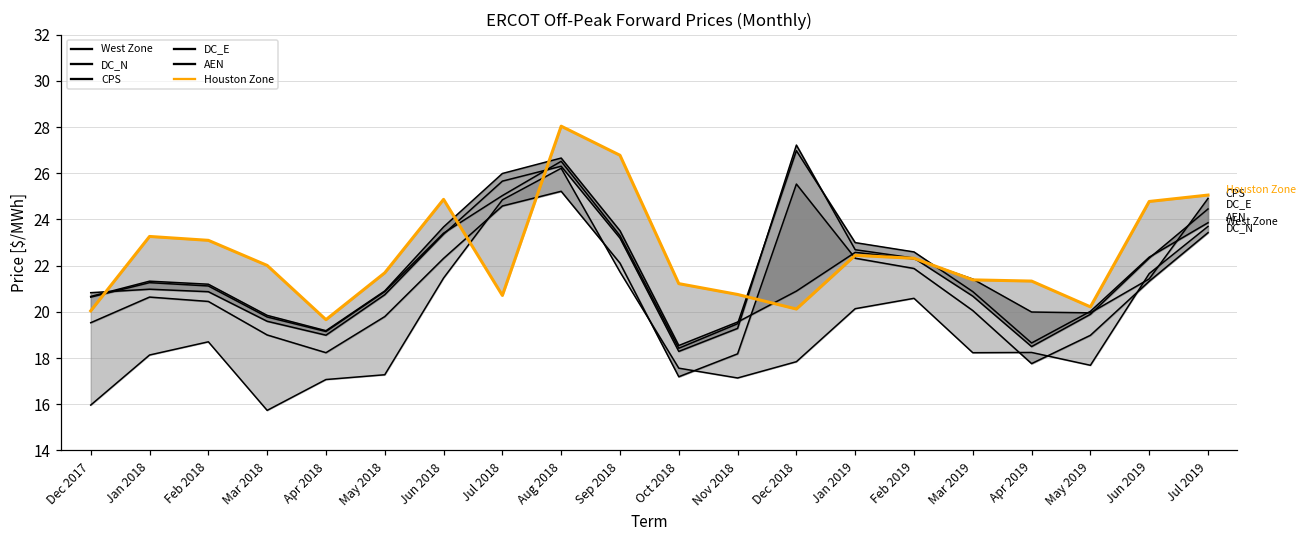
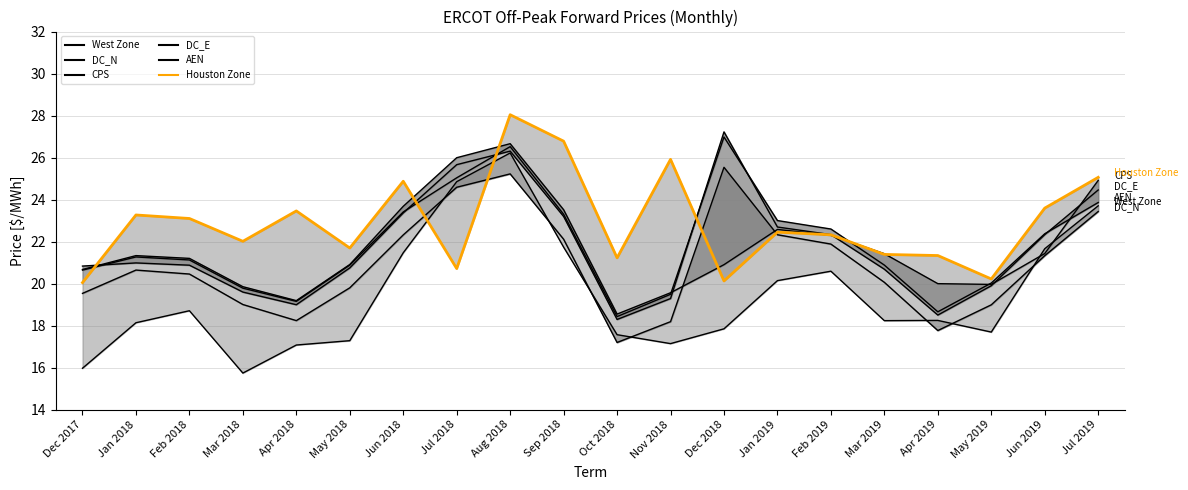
Houston Zone, Apr 2018: 19.7 -> 23.5
Houston Zone, Nov 2018: 20.8 -> 25.9
Houston Zone, Jun 2019: 24.8 -> 23.6
